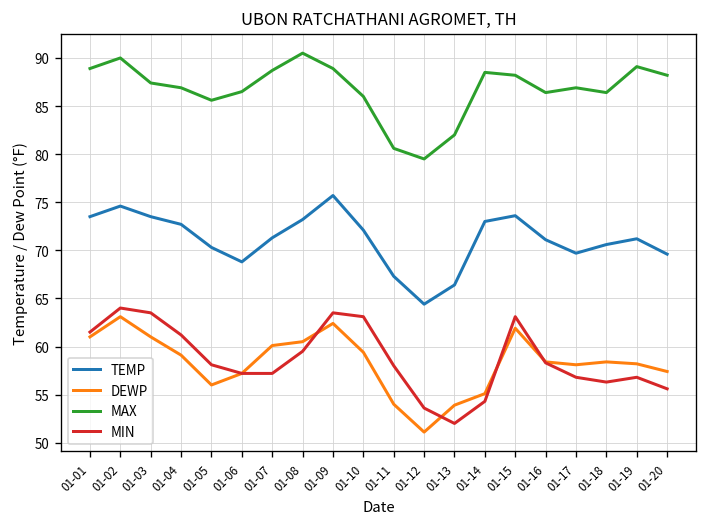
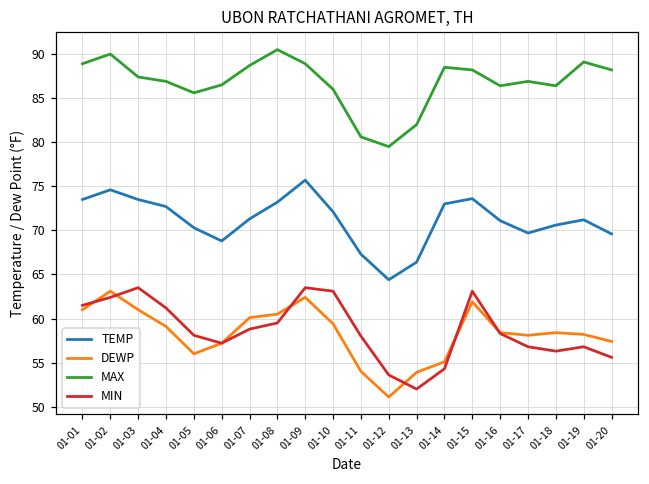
MIN, 01-02: 64 -> 62
MIN, 01-07: 57 -> 59
